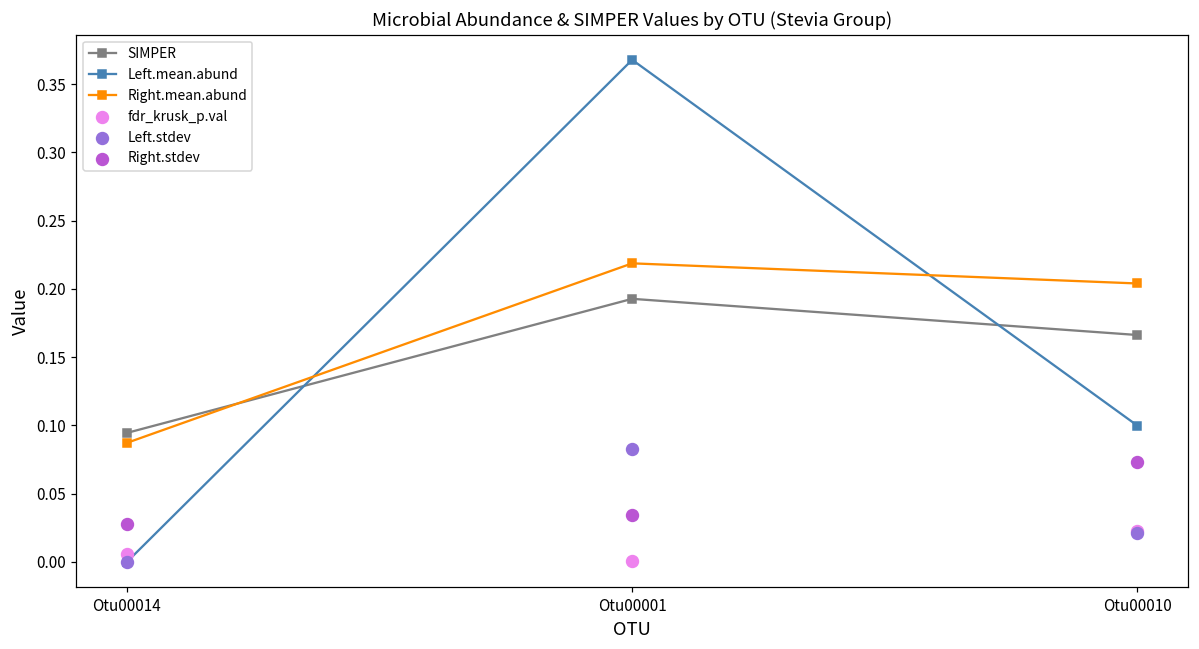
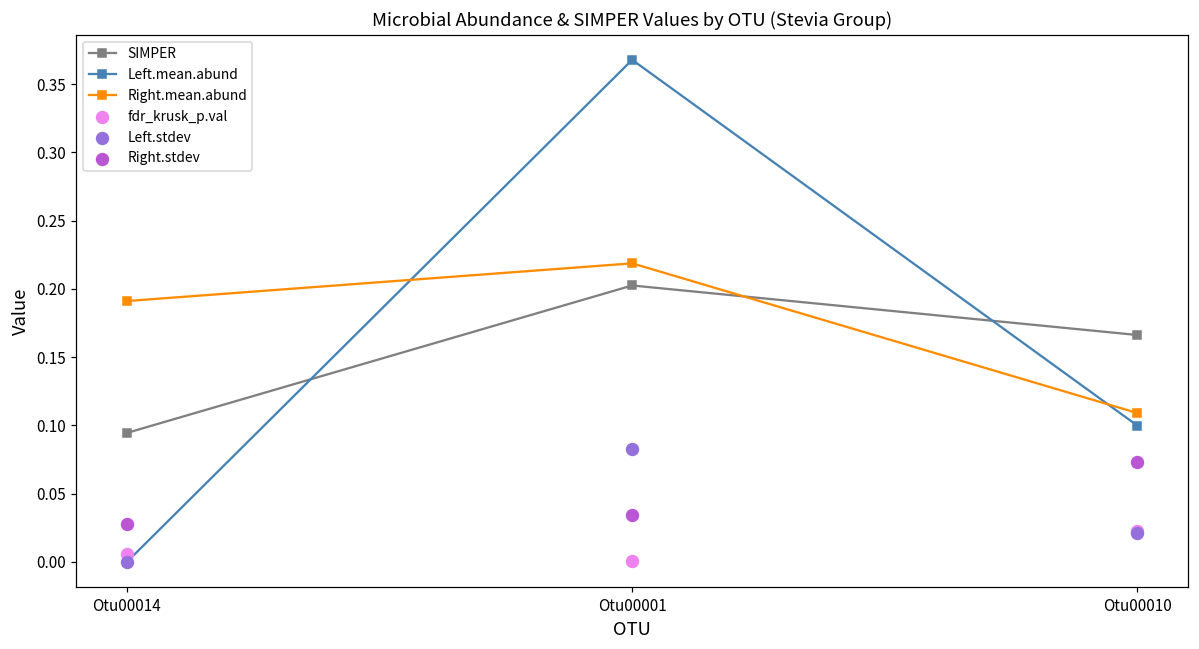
Right.mean.abund, Otu00014: 0.087 -> 0.191
SIMPER, Otu00001: 0.193 -> 0.203
Right.mean.abund, Otu00010: 0.204 -> 0.109
